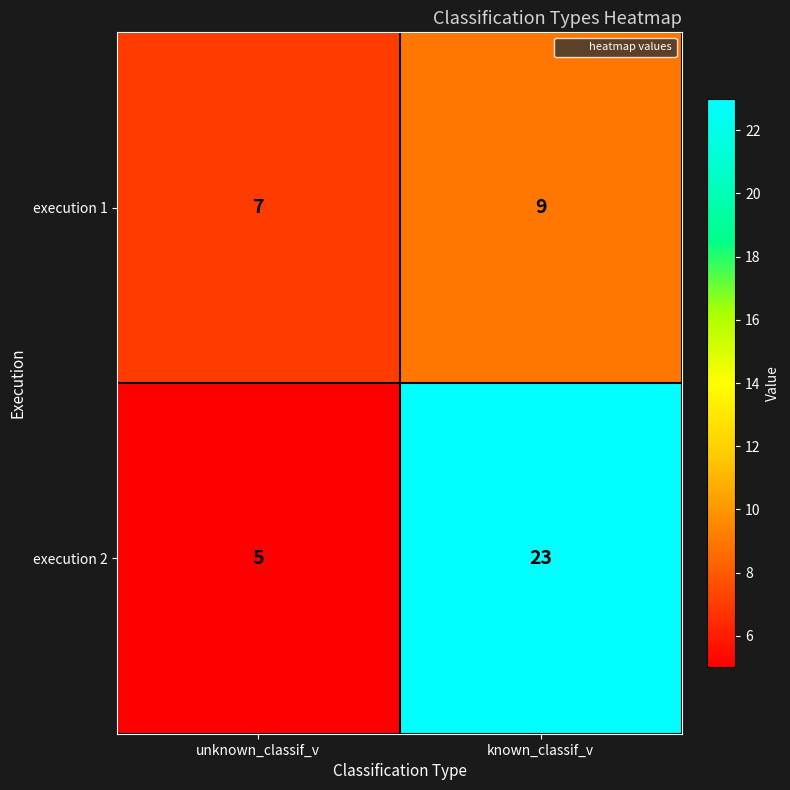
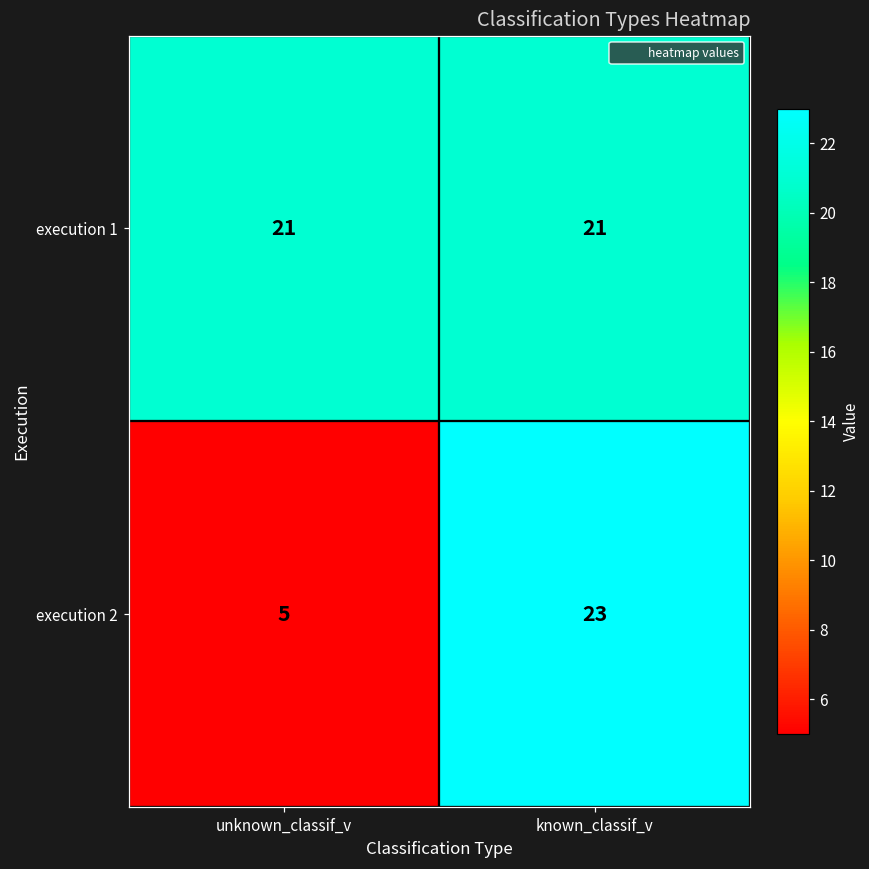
execution 1, unknown_classif_v: 7 -> 21
execution 1, known_classif_v: 9 -> 21
